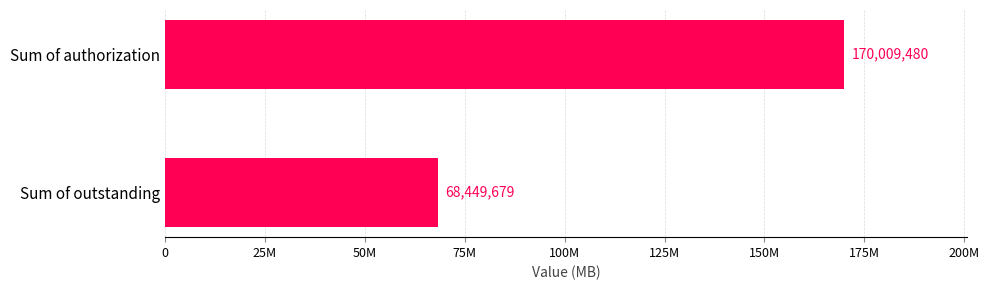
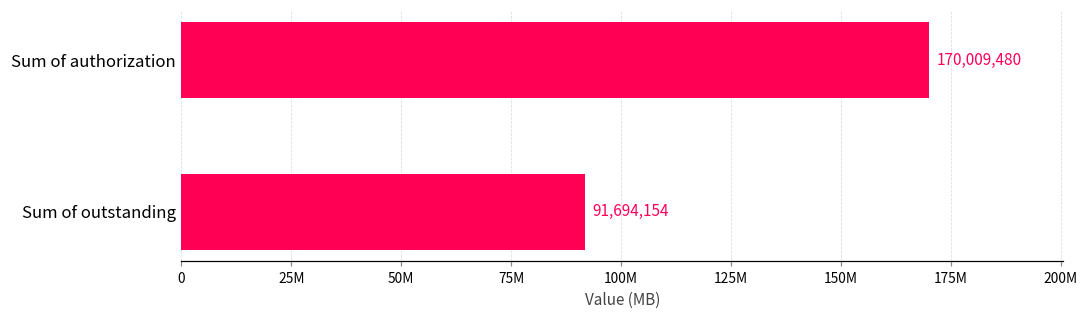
Sum of outstanding: 68,449,679 -> 91,694,154
